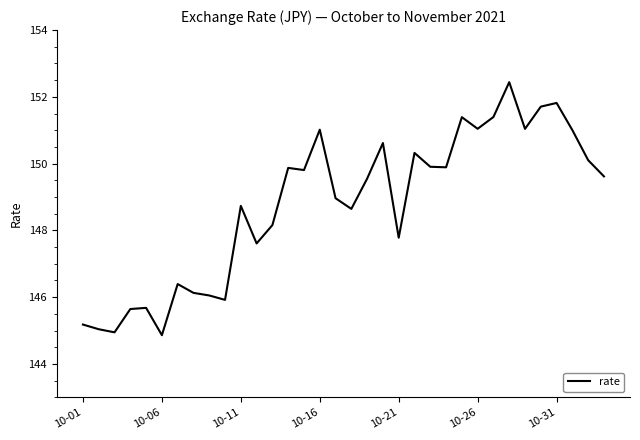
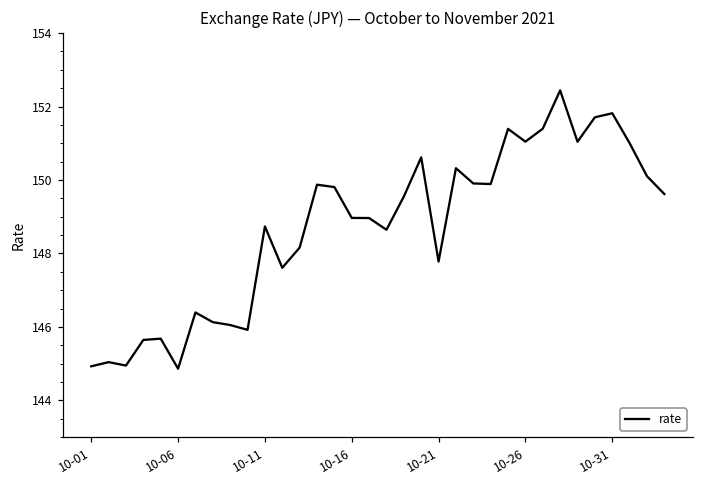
10-01: 145.2 -> 144.9
10-16: 151.0 -> 149.0
